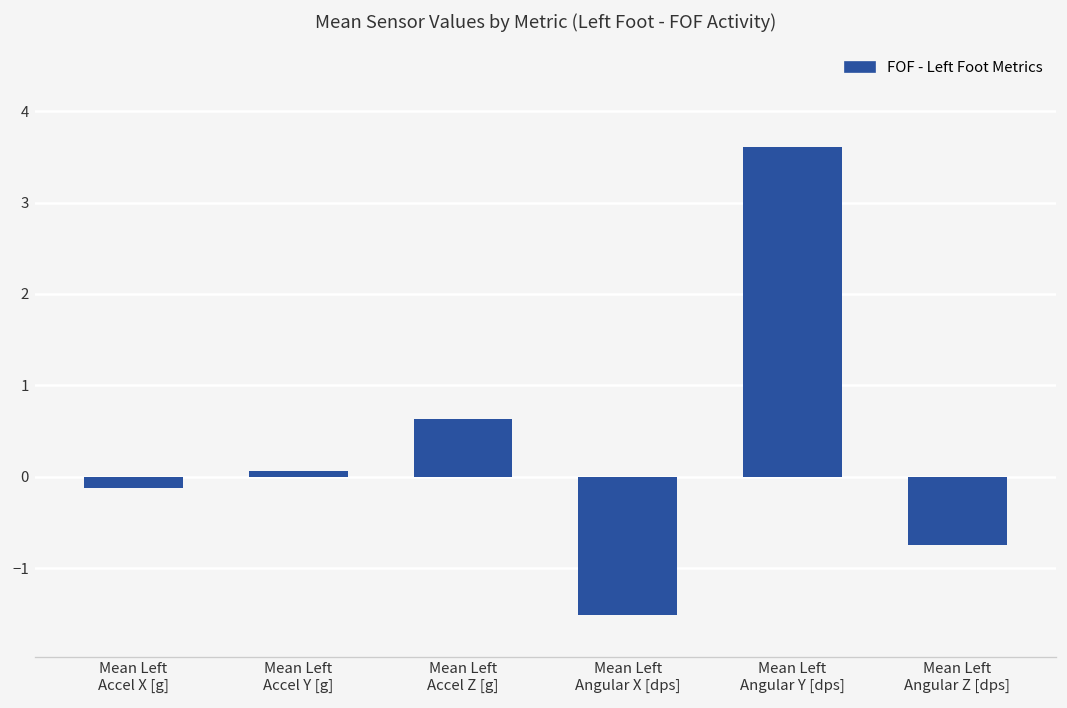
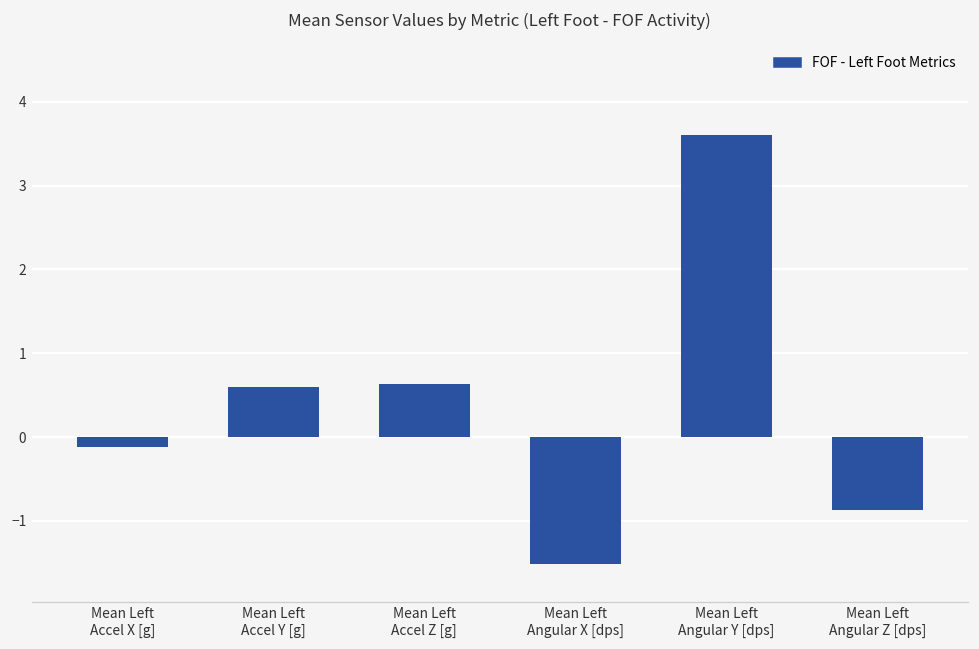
Mean Left Accel Y [g]: 0.1 -> 0.6
Mean Left Angular Z [dps]: -0.7 -> -0.9
